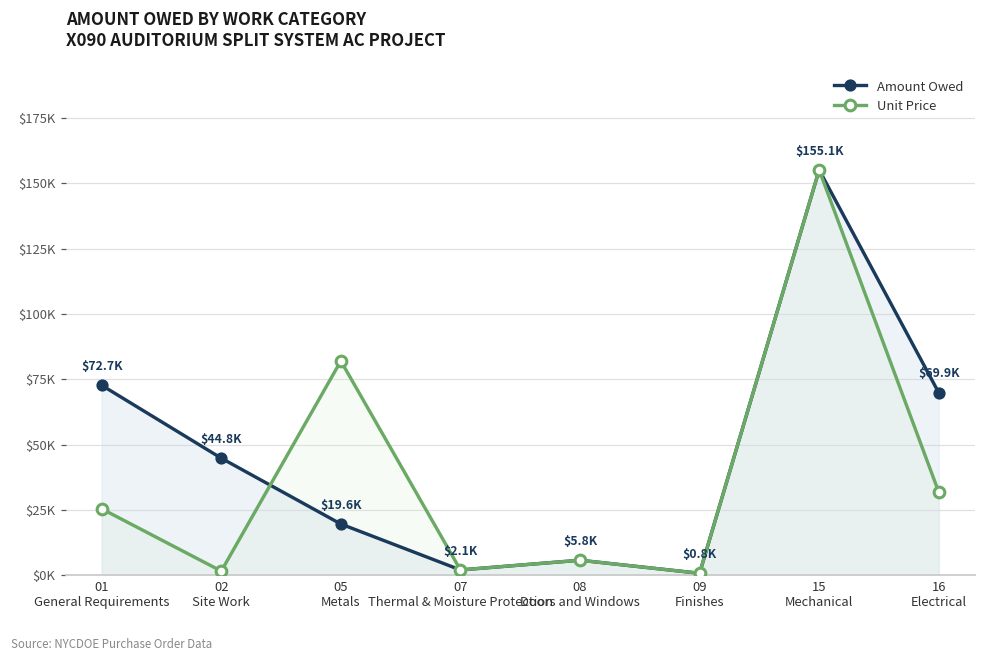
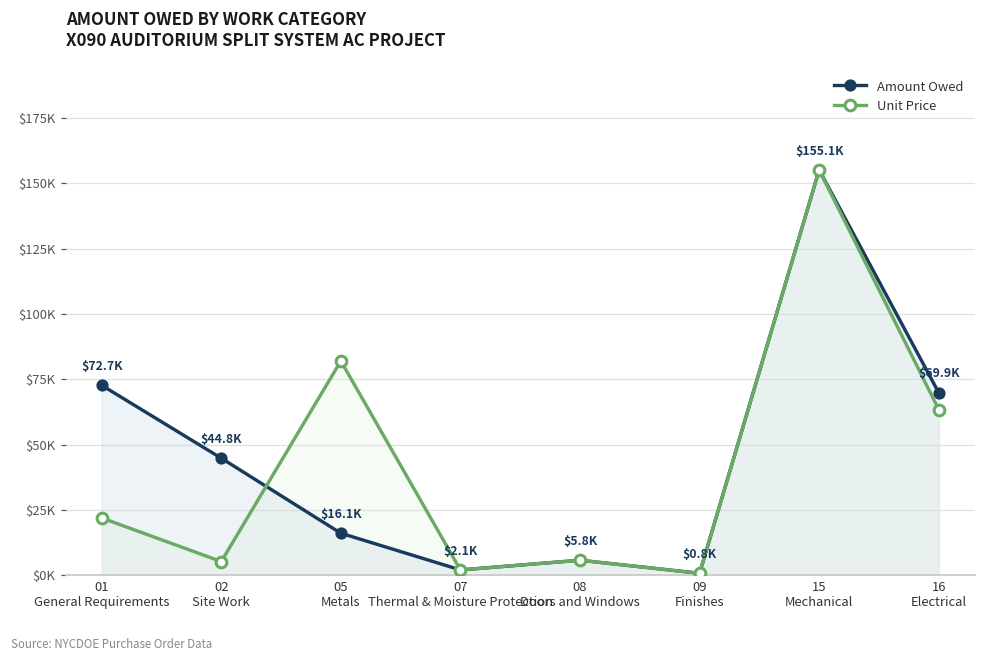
Unit Price, 01 General Requirements: $25000 -> $22000
Unit Price, 02 Site Work: $2000 -> $5000
Amount Owed, 05 Metals: $19.6K -> $16.1K
Unit Price, 16 Electrical: $32000 -> $63000
